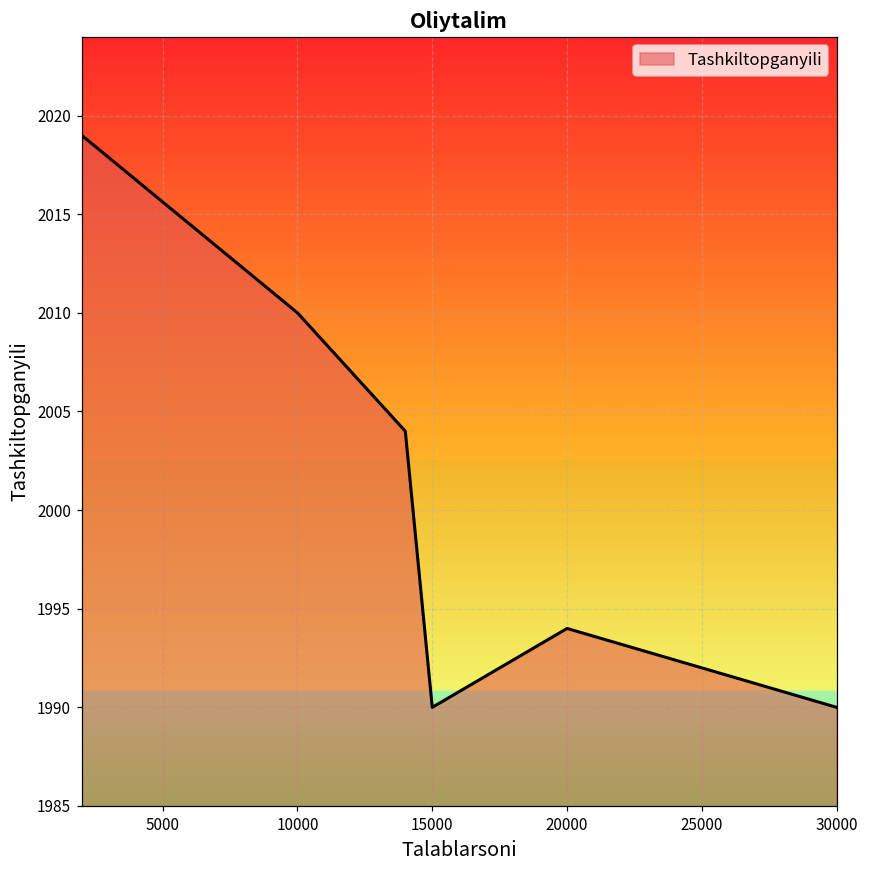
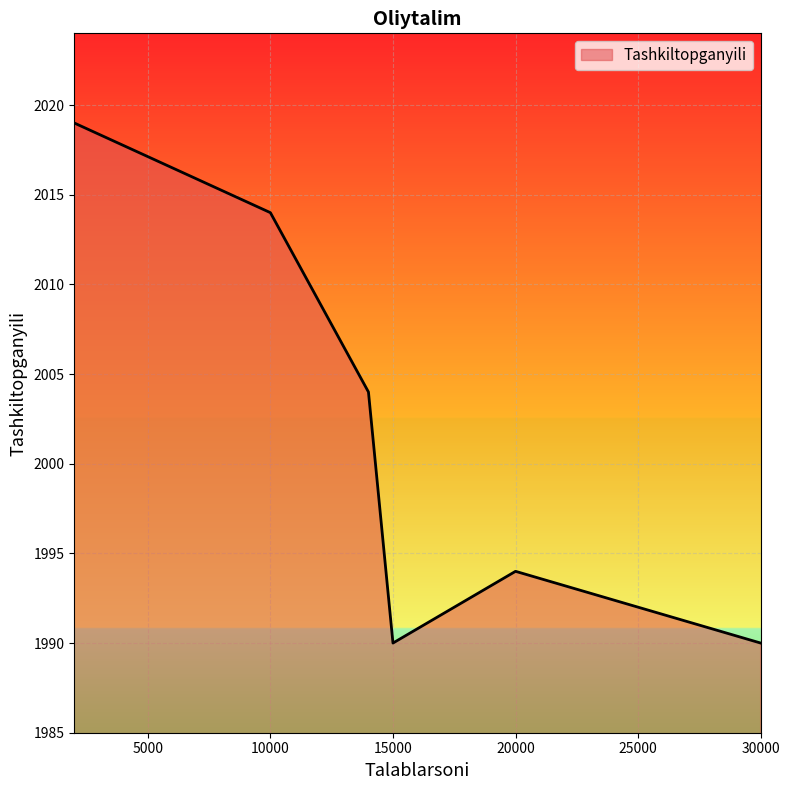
10000: 2010 -> 2014
